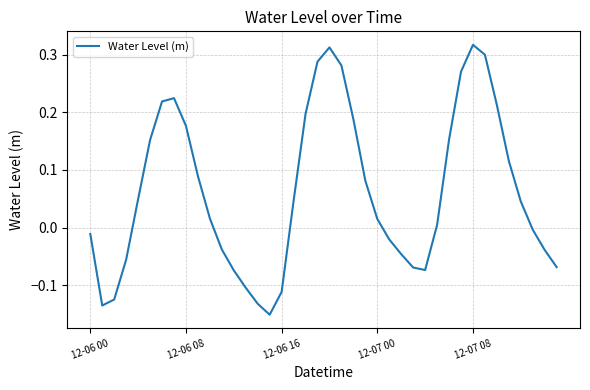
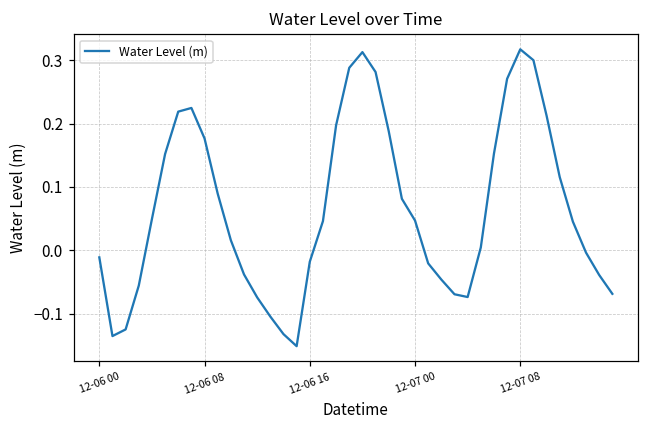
12-06 16: -0.11 -> -0.02
12-07 00: 0.01 -> 0.05
